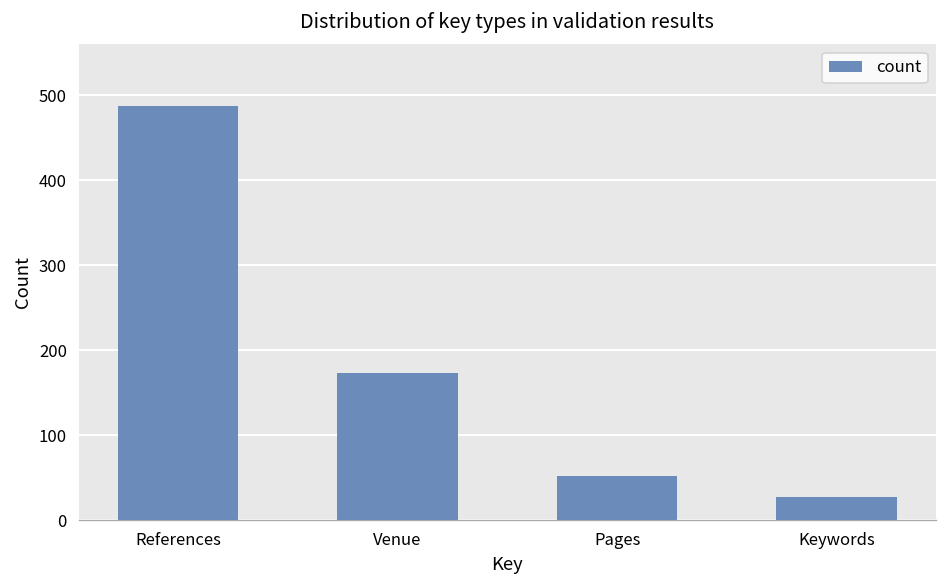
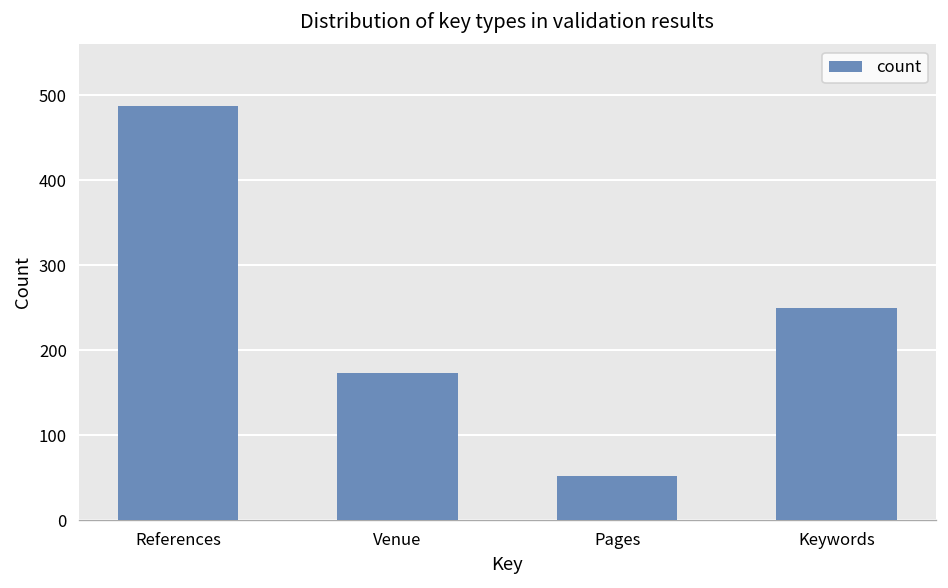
Keywords: 30 -> 250
